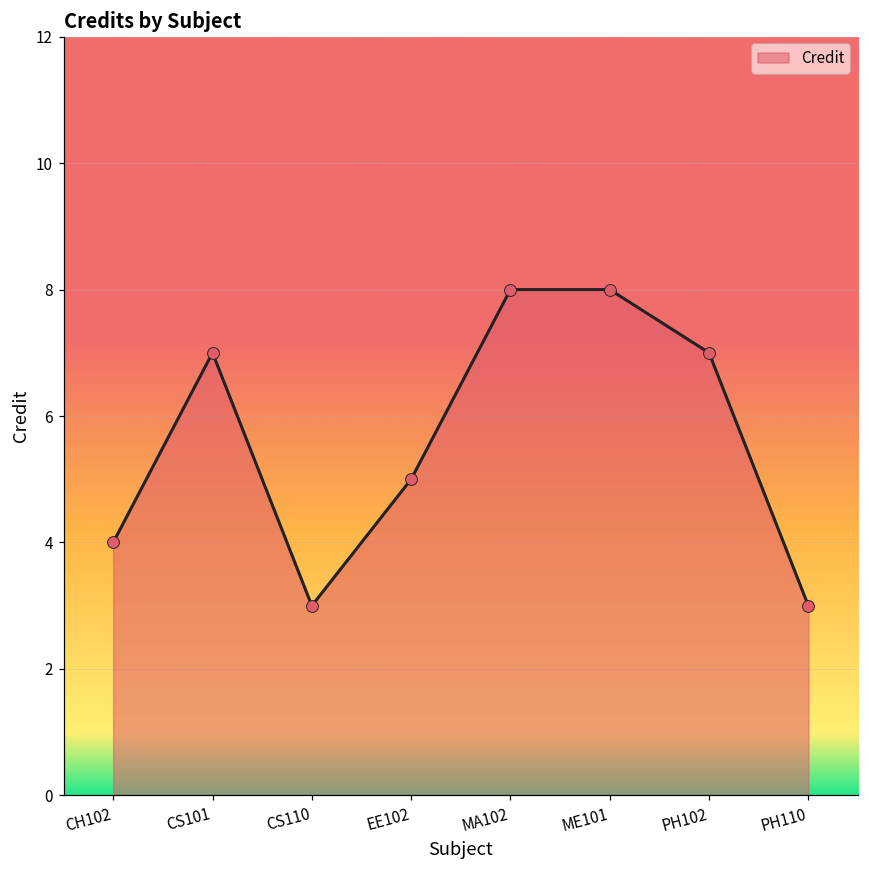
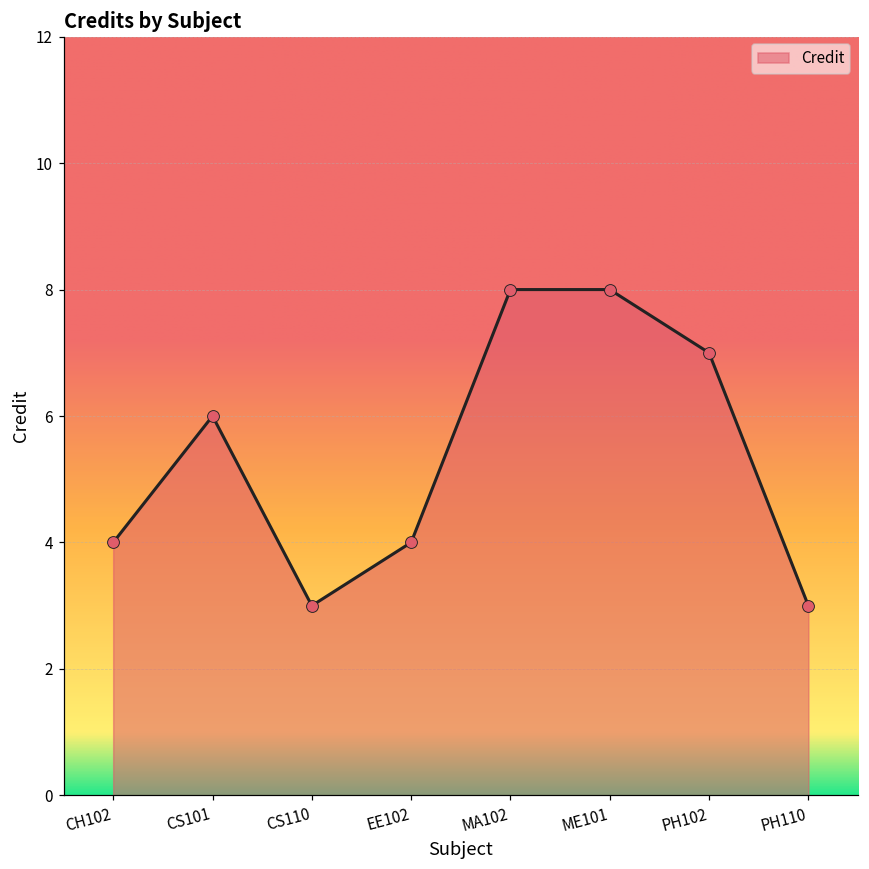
CS101: 7 -> 6
EE102: 5 -> 4
